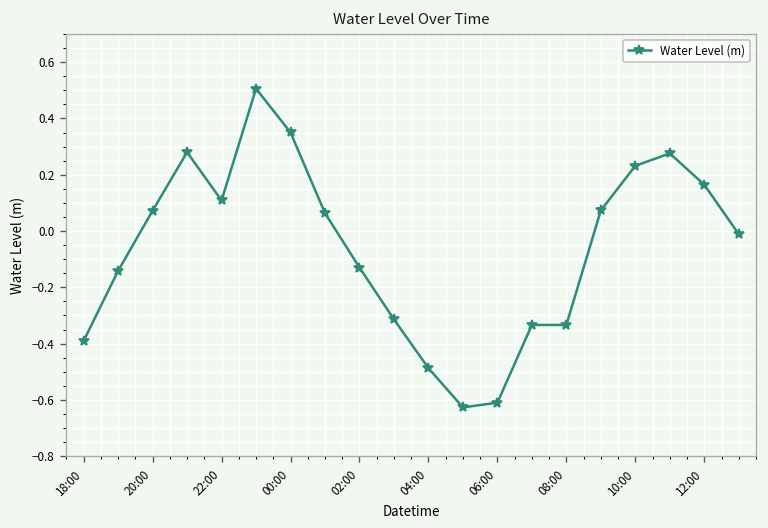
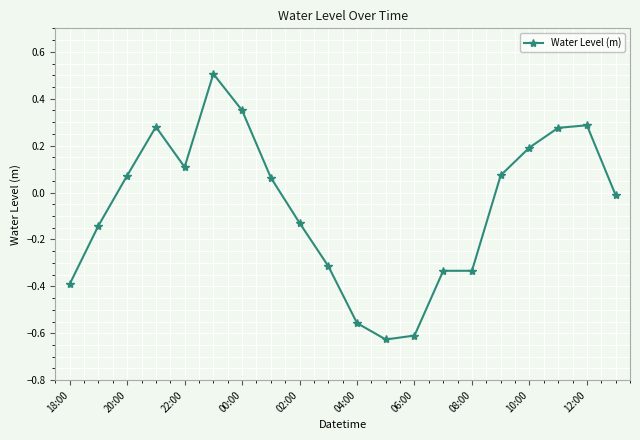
04:00: -0.49 -> -0.56
10:00: 0.23 -> 0.19
12:00: 0.16 -> 0.29
